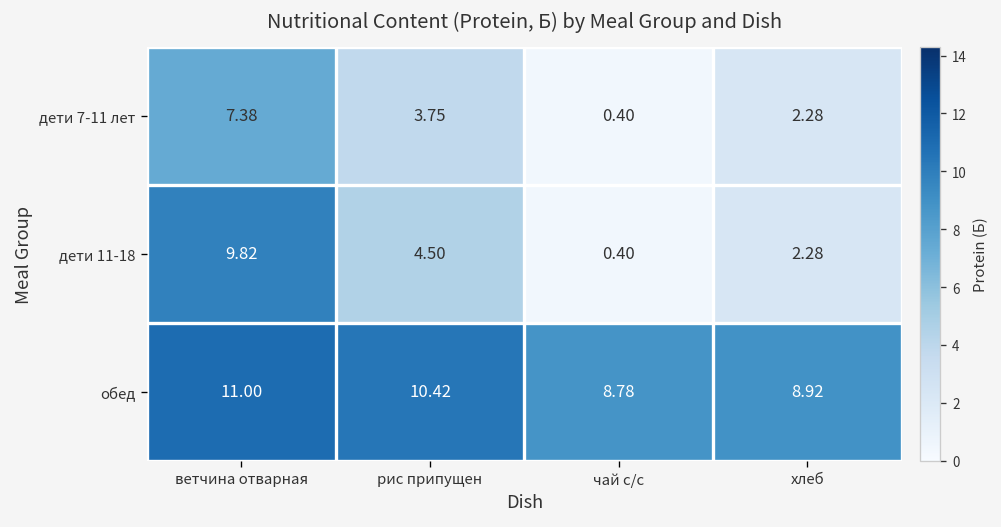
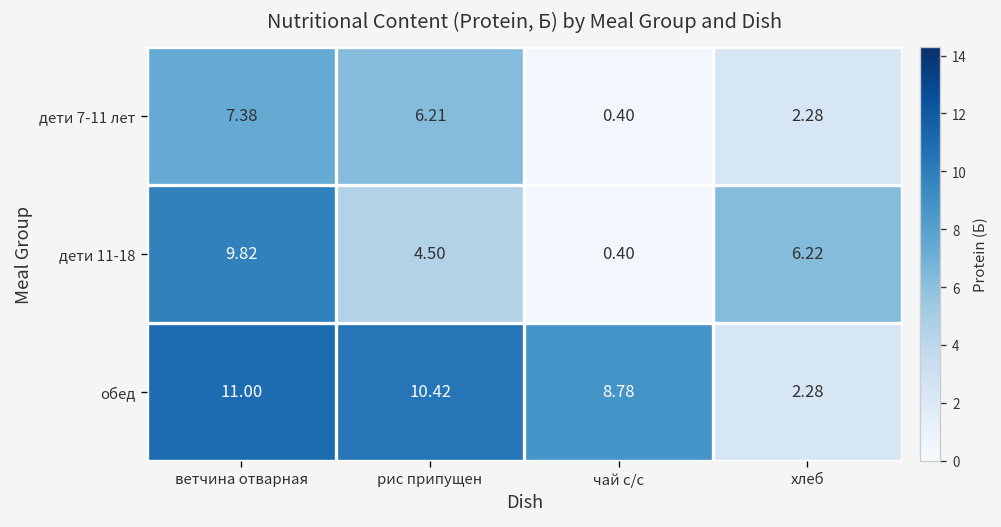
дети 7-11 лет, рис припущен: 3.75 -> 6.21
дети 11-18, хлеб: 2.28 -> 6.22
обед, хлеб: 8.92 -> 2.28
